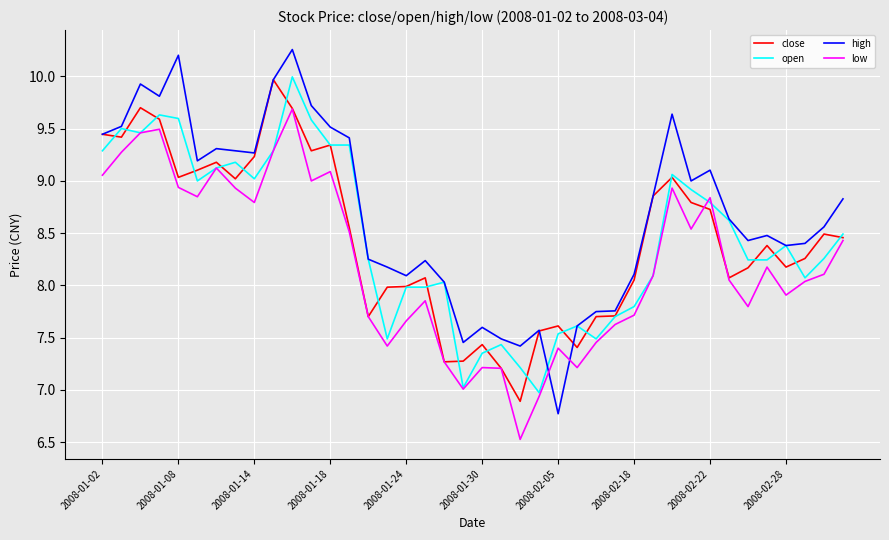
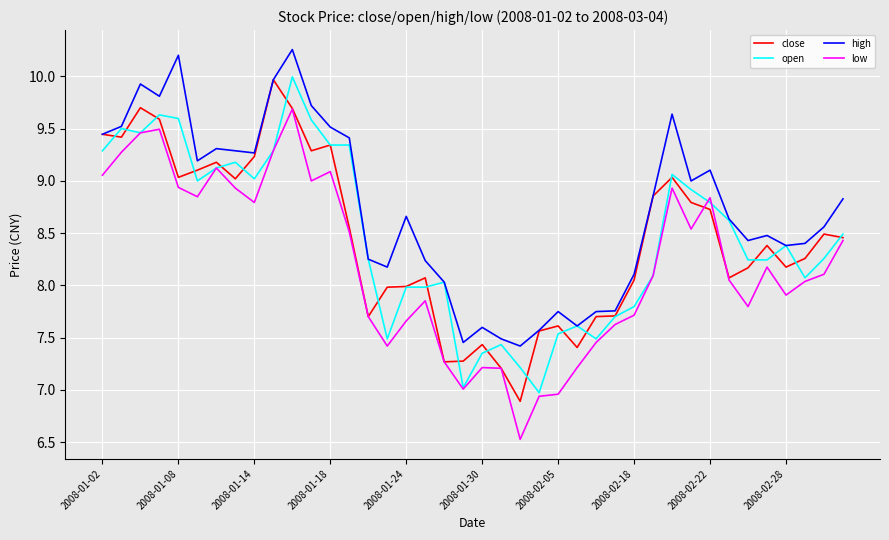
high, 2008-01-24: 8.09 -> 8.66
high, 2008-02-05: 6.77 -> 7.75
low, 2008-02-05: 7.40 -> 6.96
